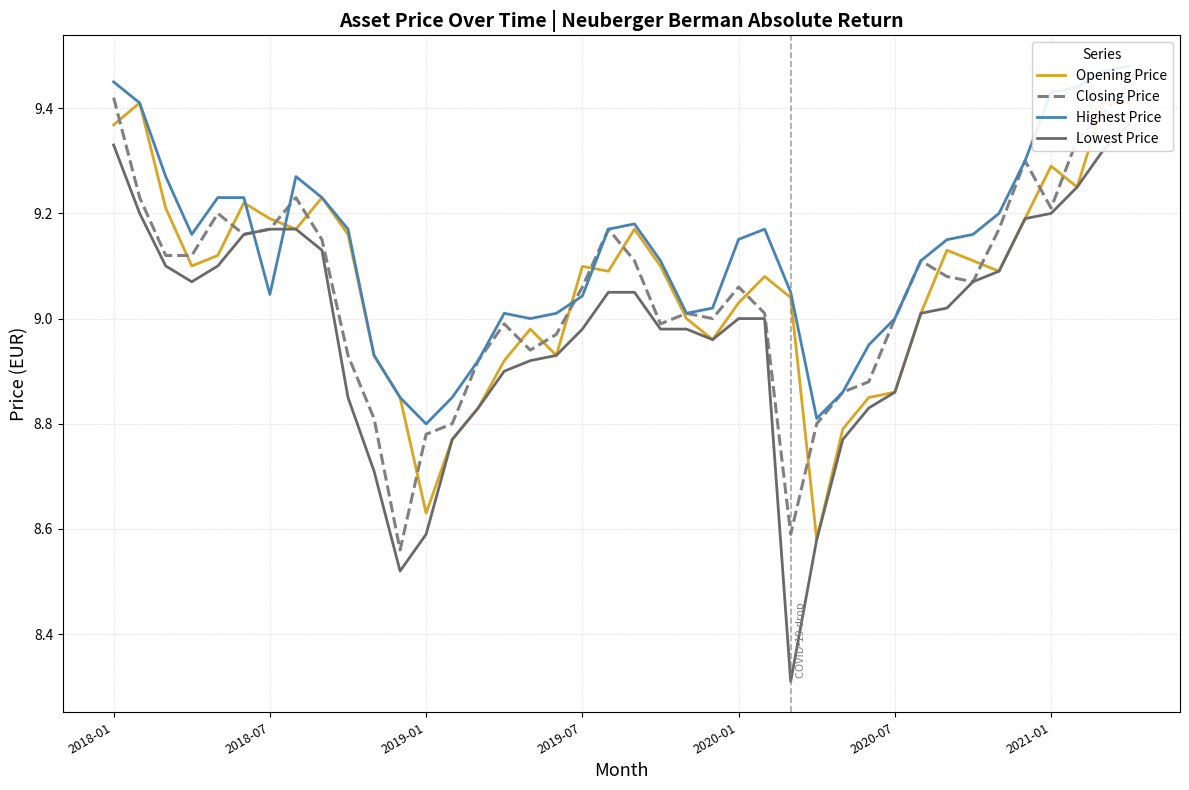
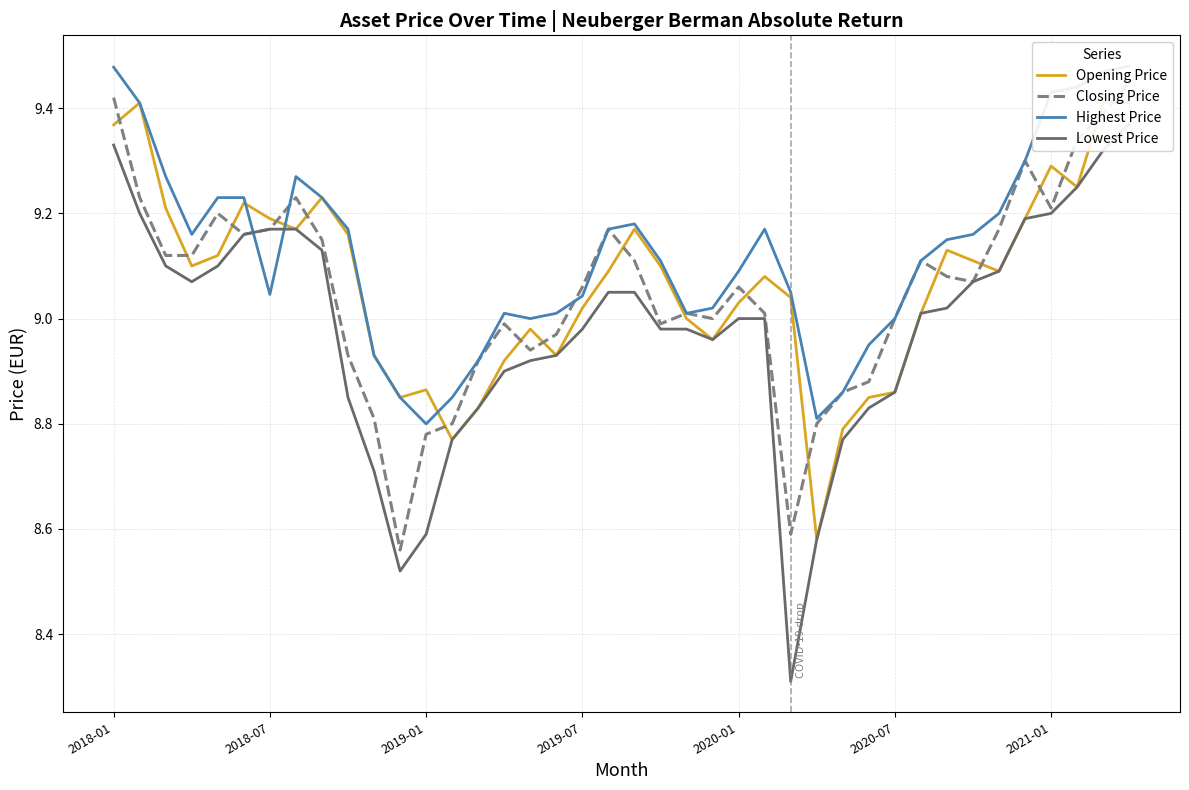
Highest Price, 2018-01: 9.45 -> 9.48
Opening Price, 2019-01: 8.63 -> 8.86
Opening Price, 2019-07: 9.10 -> 9.02
Highest Price, 2020-01: 9.15 -> 9.09
